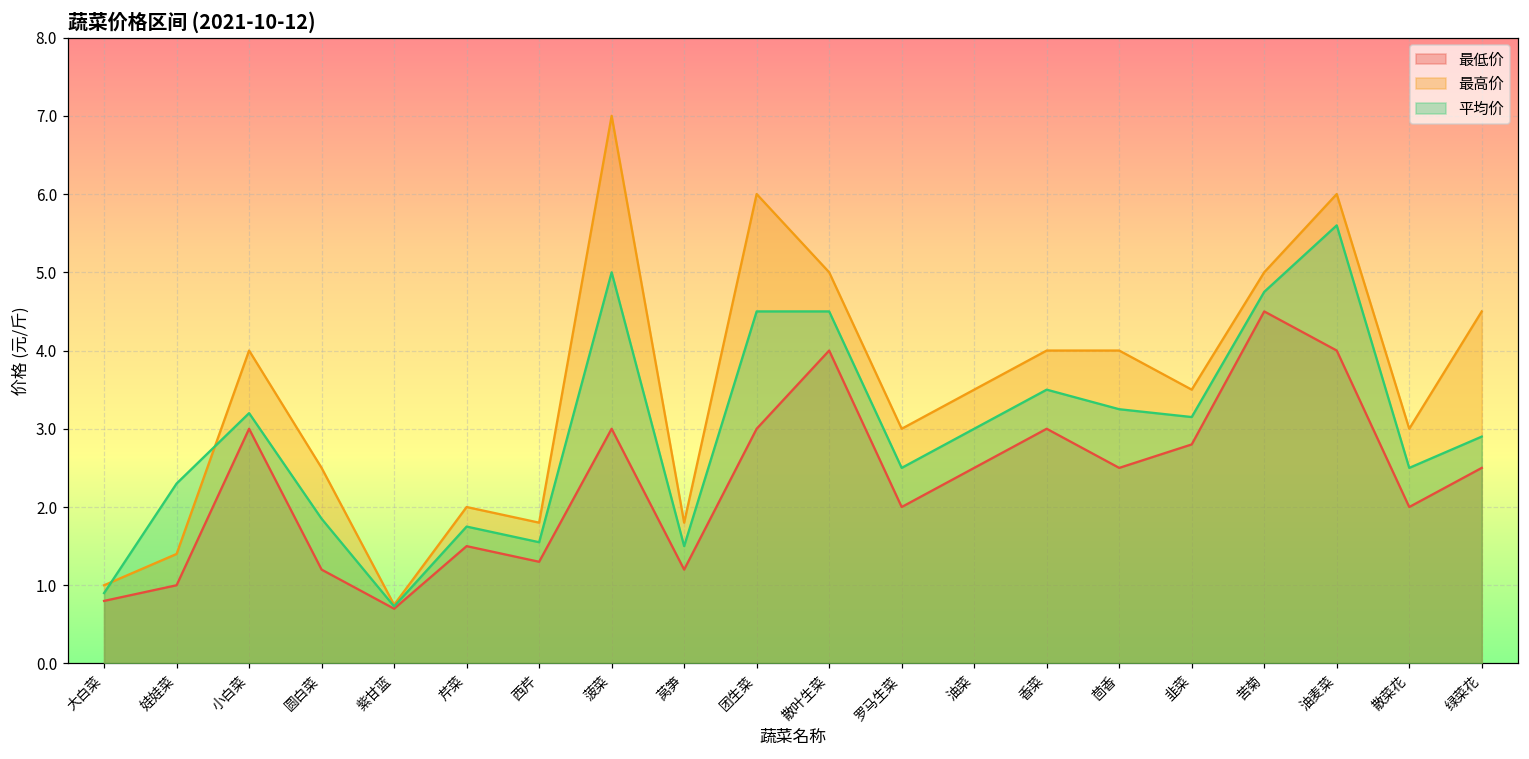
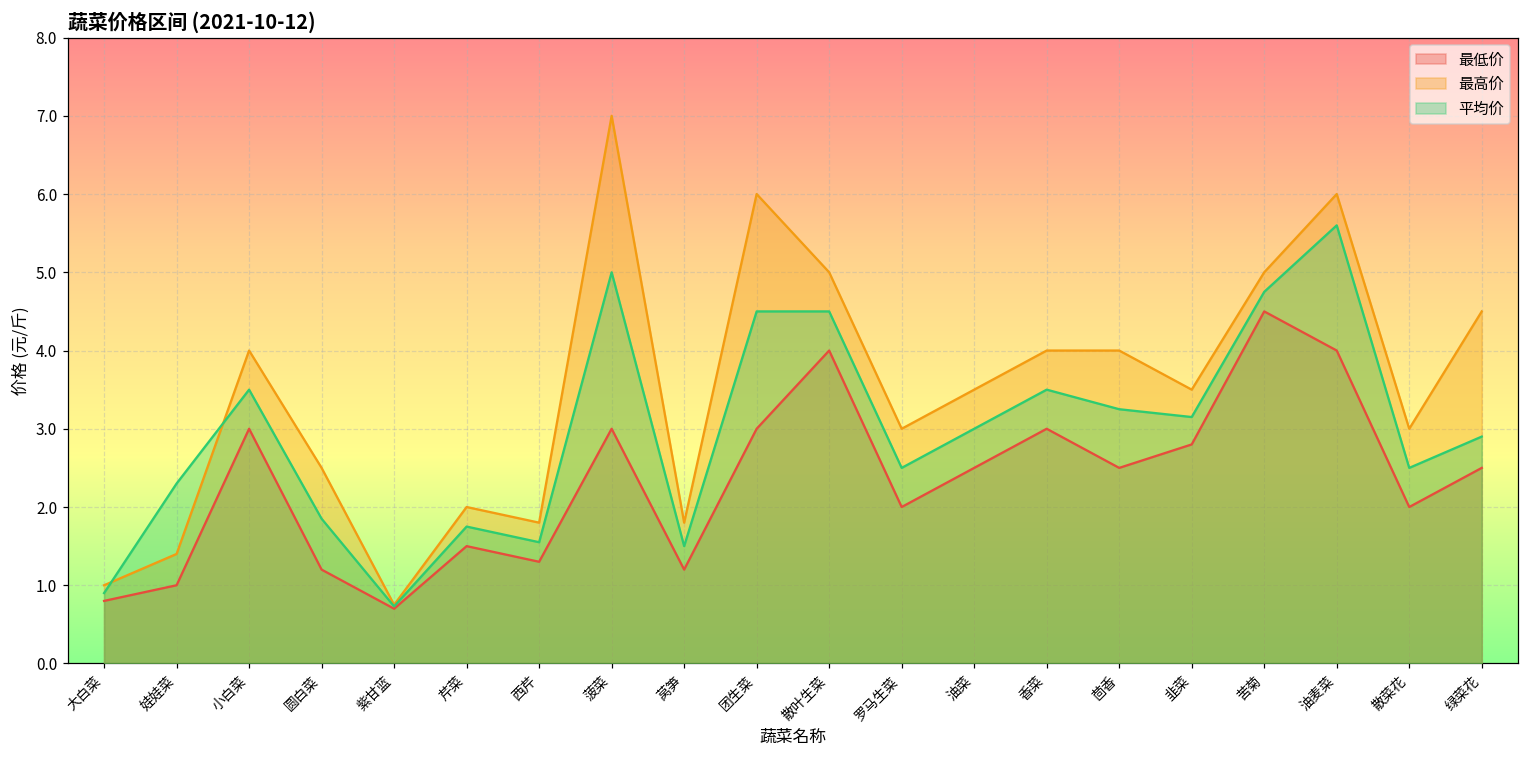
平均价, 小白菜: 3.2 -> 3.5
